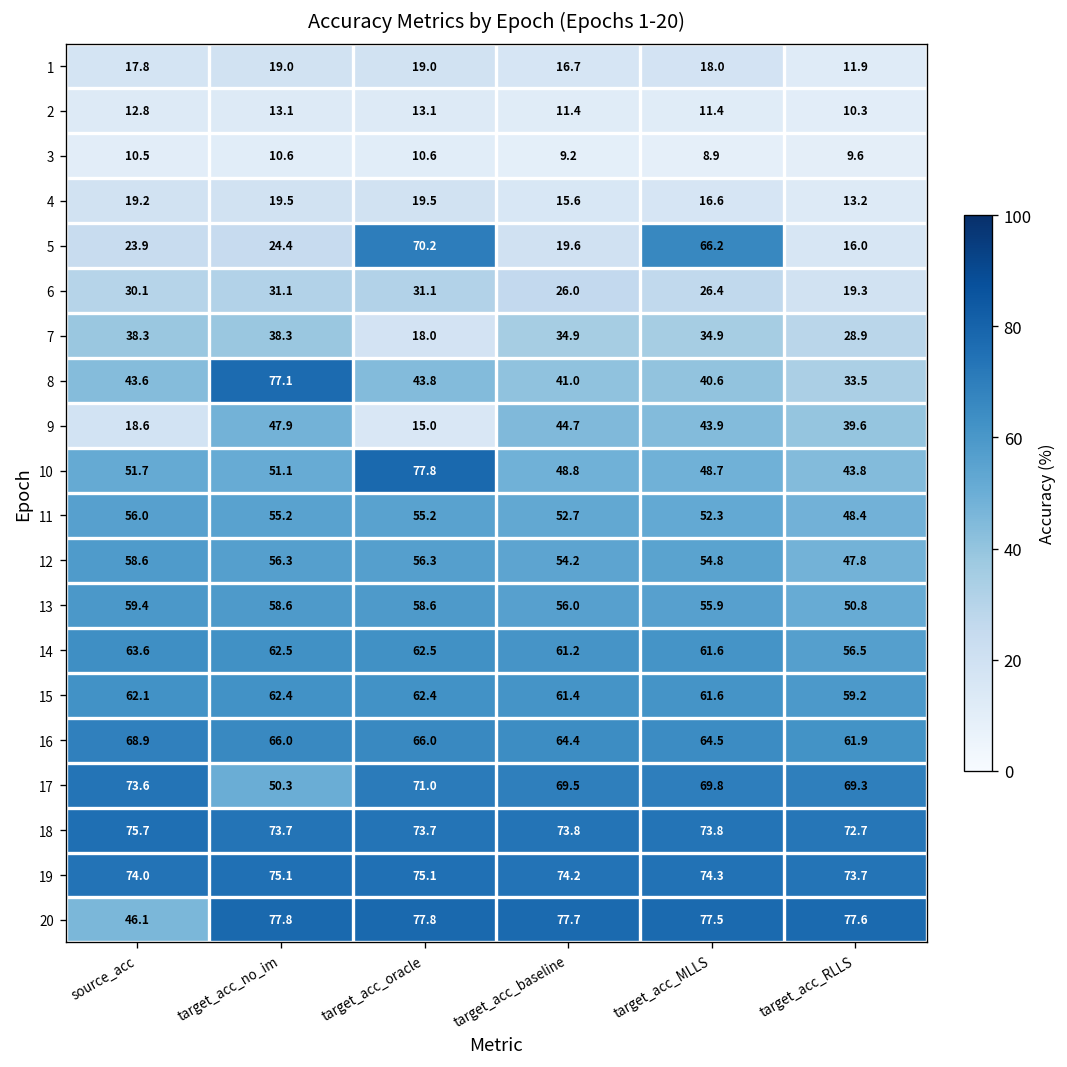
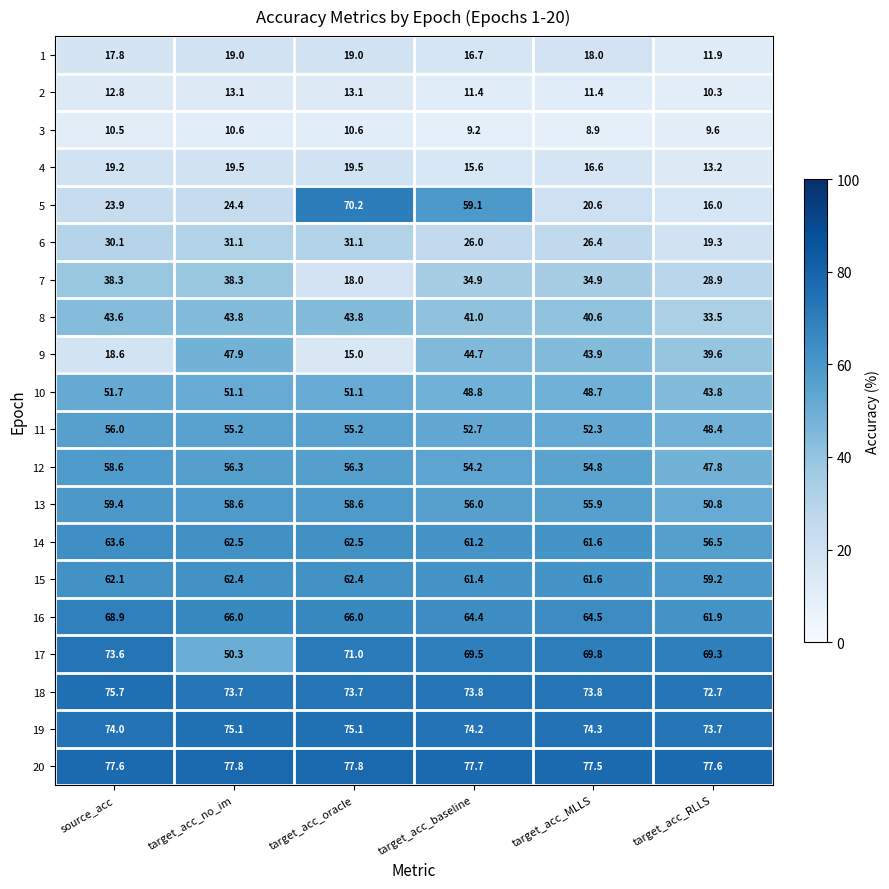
5, target_acc_baseline: 19.6 -> 59.1
5, target_acc_MLLS: 66.2 -> 20.6
8, target_acc_no_im: 77.1 -> 43.8
10, target_acc_oracle: 77.8 -> 51.1
20, source_acc: 46.1 -> 77.6
